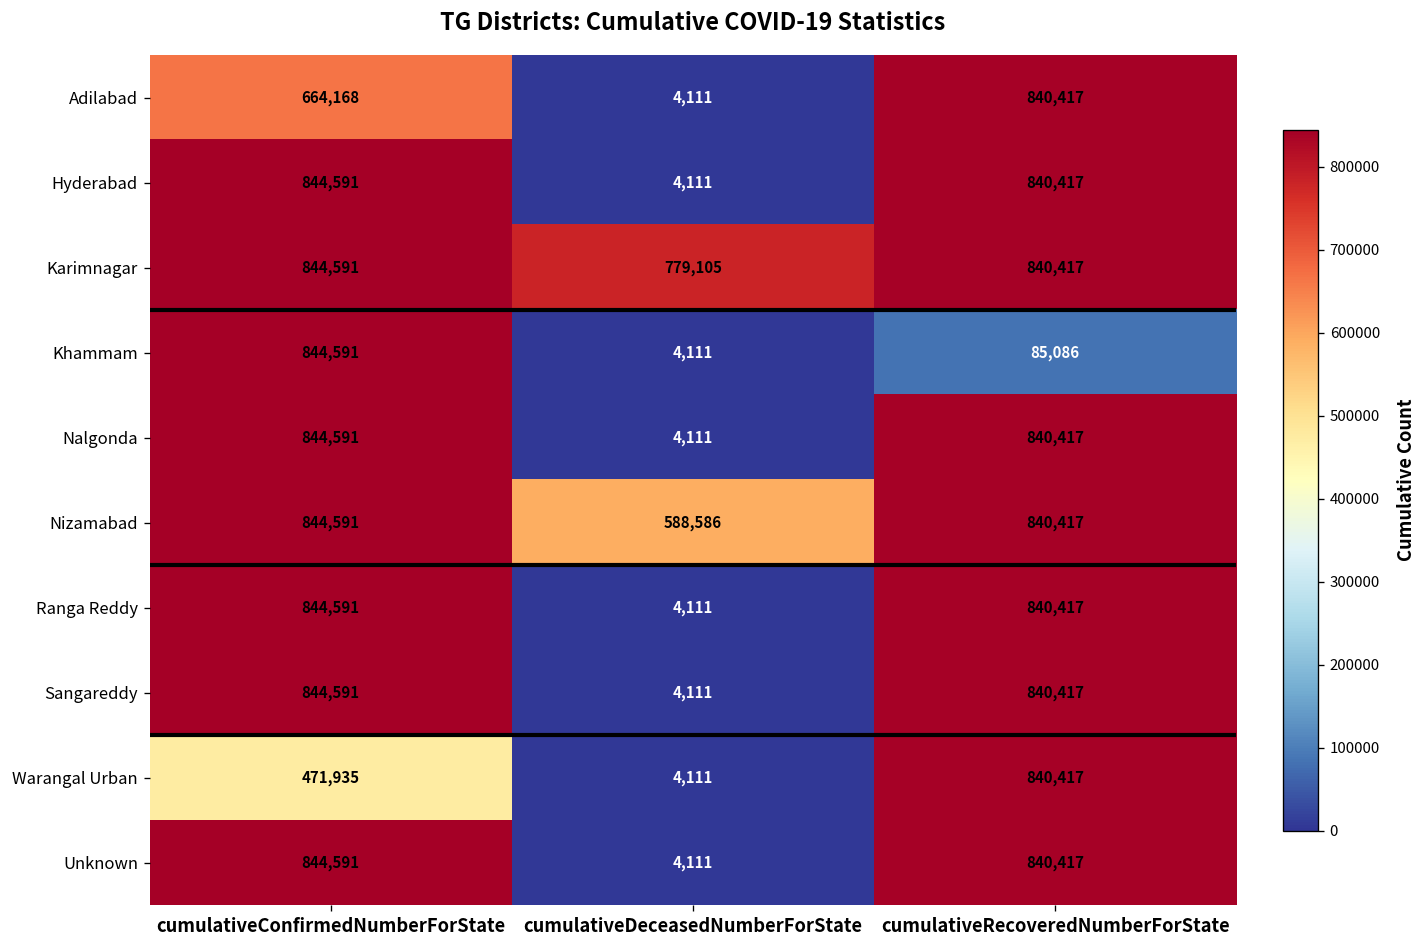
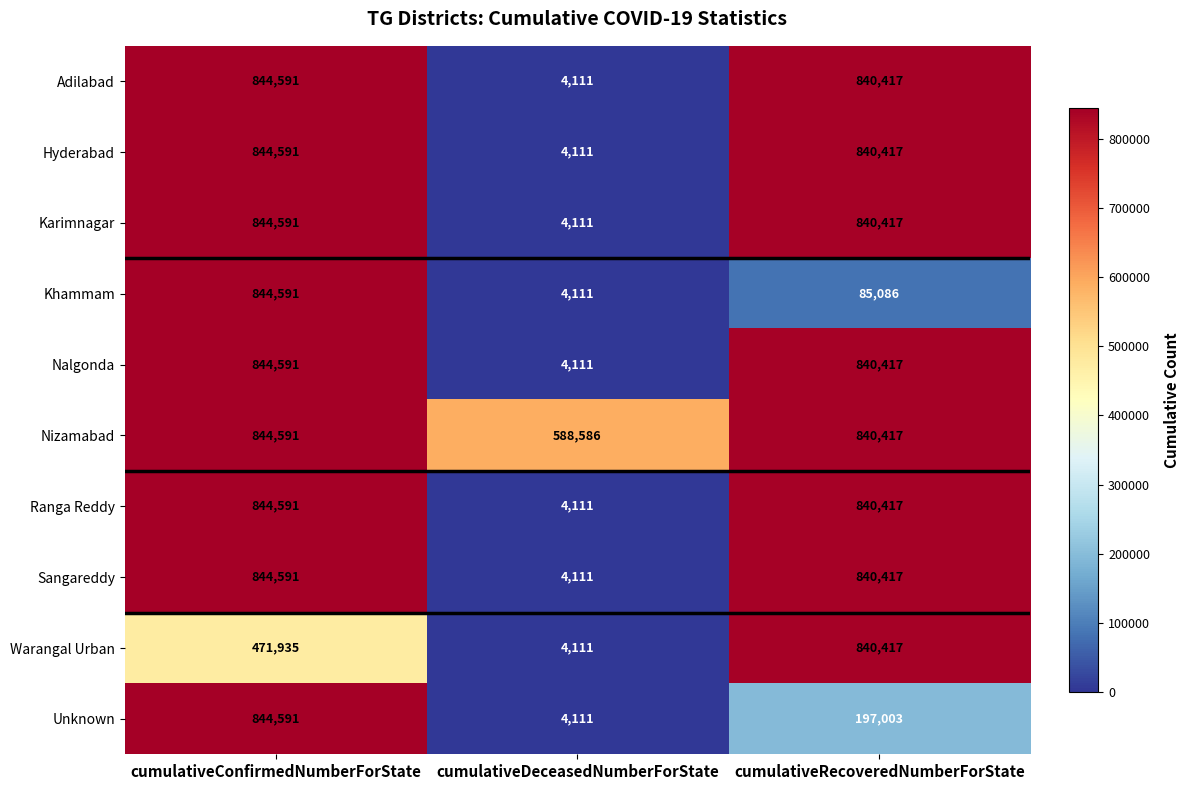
Adilabad, cumulativeConfirmedNumberForState: 664,168 -> 844,591
Karimnagar, cumulativeDeceasedNumberForState: 779,105 -> 4,111
Unknown, cumulativeRecoveredNumberForState: 840,417 -> 197,003
